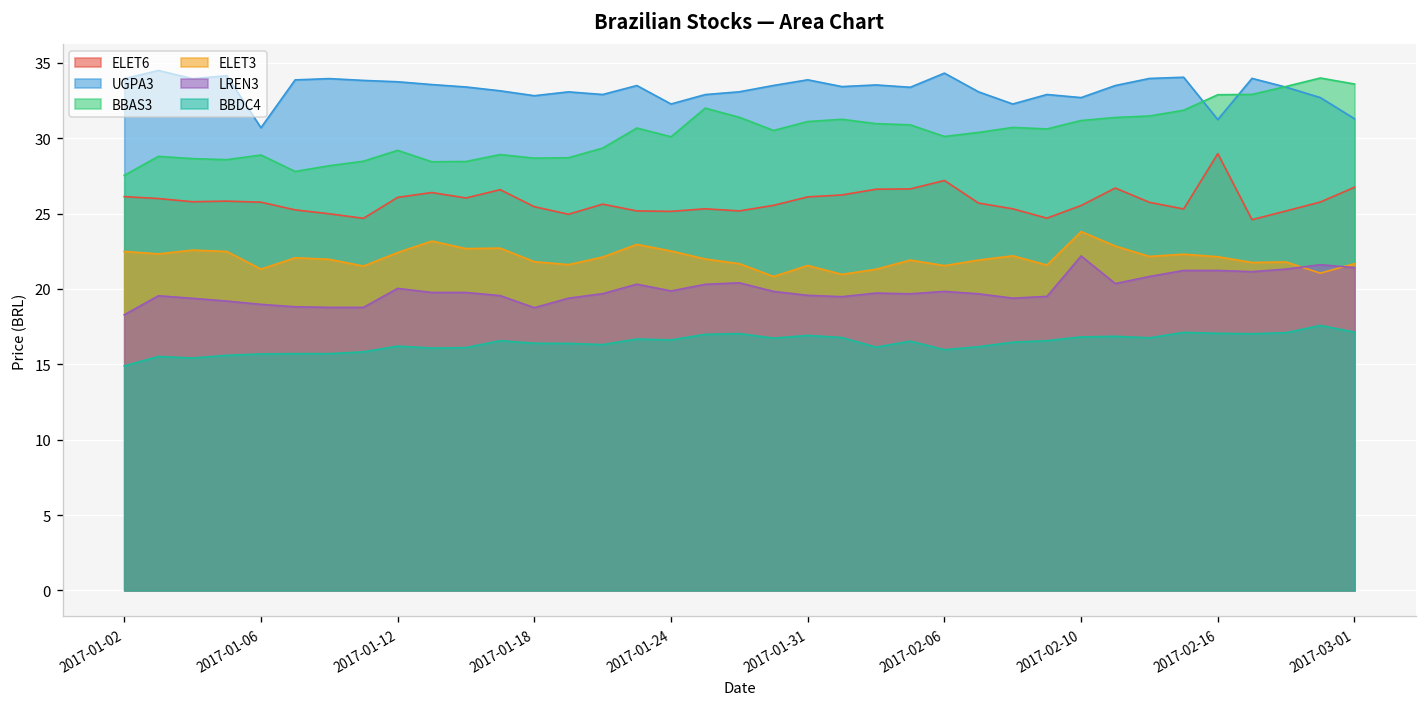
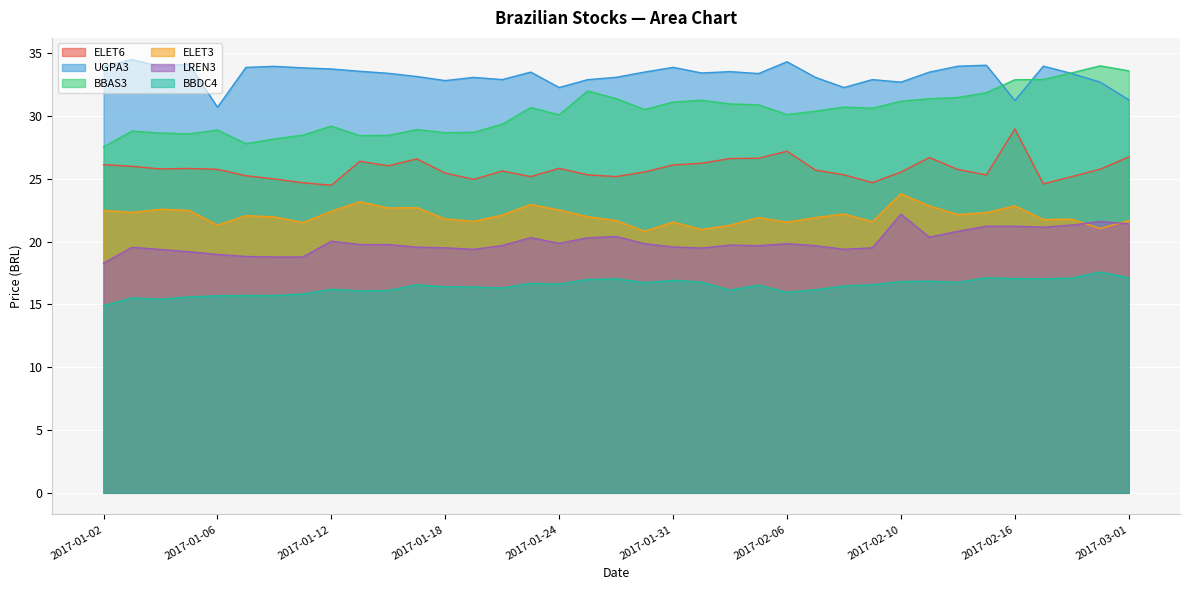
ELET6, 2017-01-12: 26.1 -> 24.5
LREN3, 2017-01-18: 18.8 -> 19.5
ELET6, 2017-01-24: 25.2 -> 25.8
ELET3, 2017-02-16: 22.1 -> 22.9
